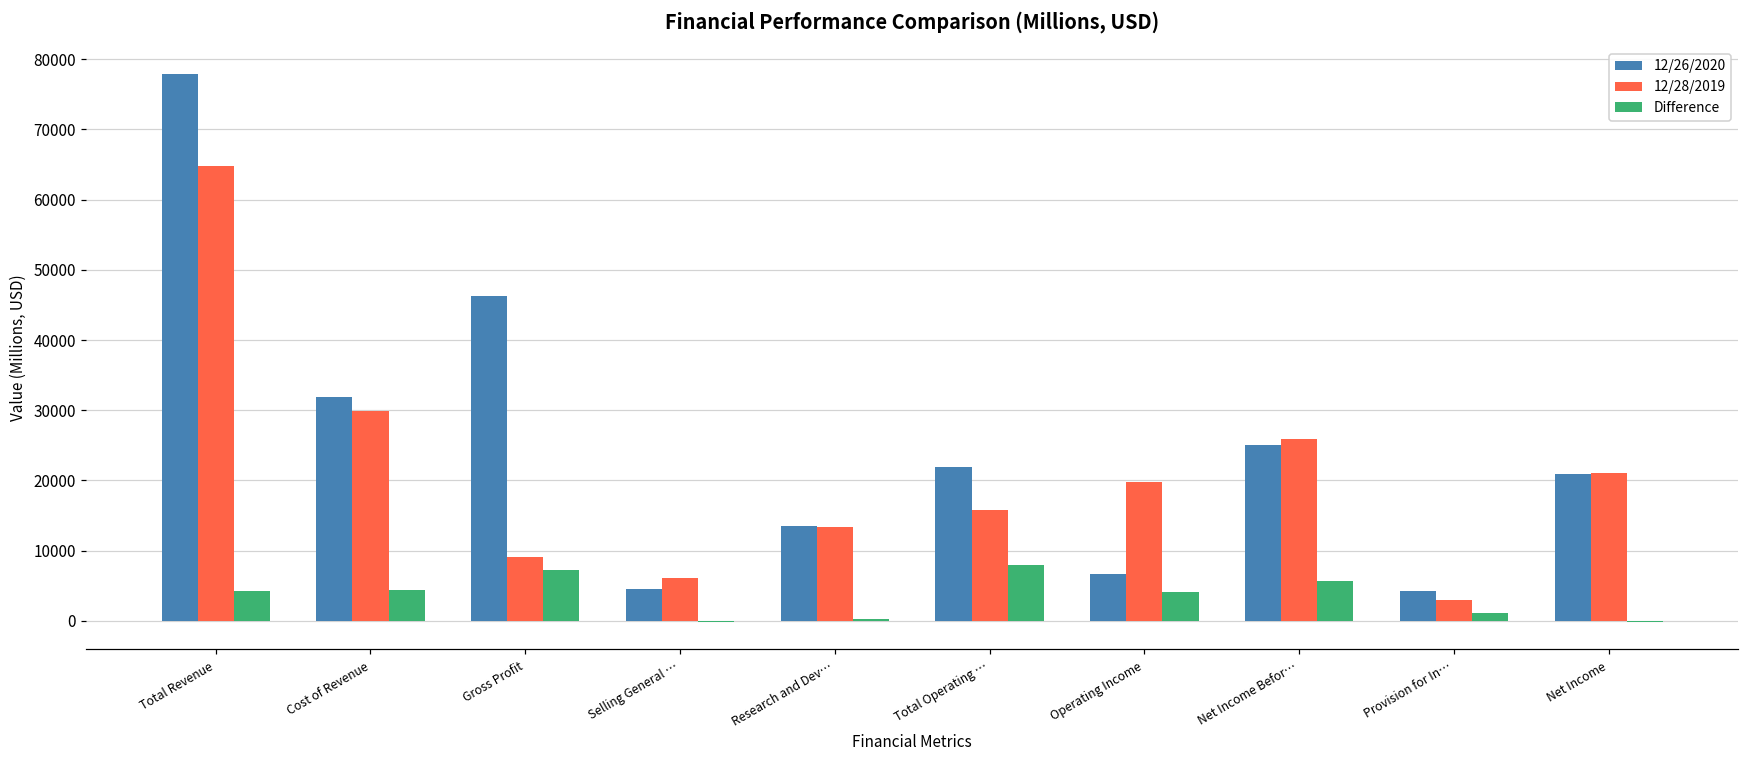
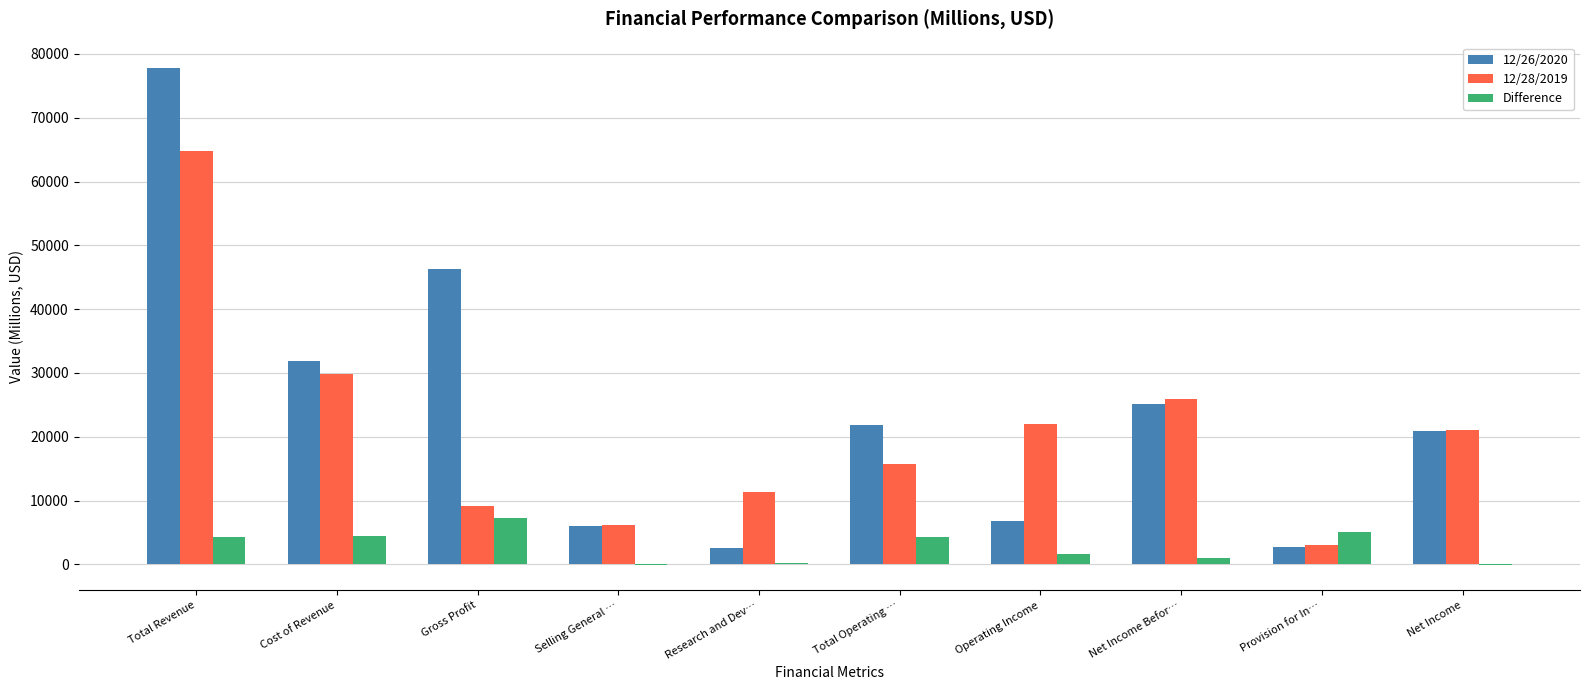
12/26/2020, Selling General …: 5000 -> 6000
12/26/2020, Research and Dev…: 14000 -> 3000
12/28/2019, Research and Dev…: 13000 -> 11000
Difference, Total Operating …: 8000 -> 4000
12/28/2019, Operating Income: 20000 -> 22000
Difference, Operating Income: 4000 -> 2000
Difference, Net Income Befor…: 6000 -> 1000
12/26/2020, Provision for In…: 4000 -> 3000
Difference, Provision for In…: 1000 -> 5000
